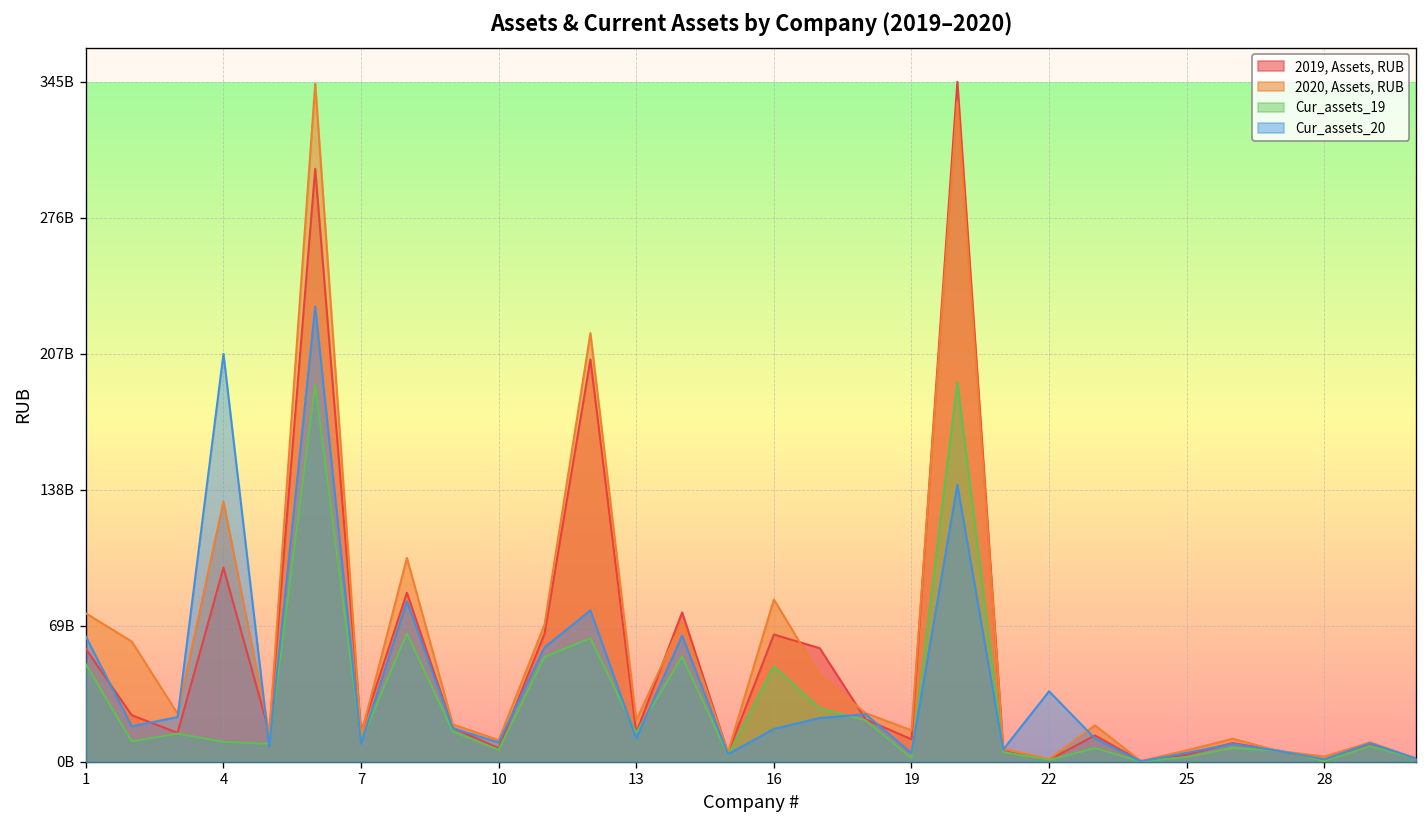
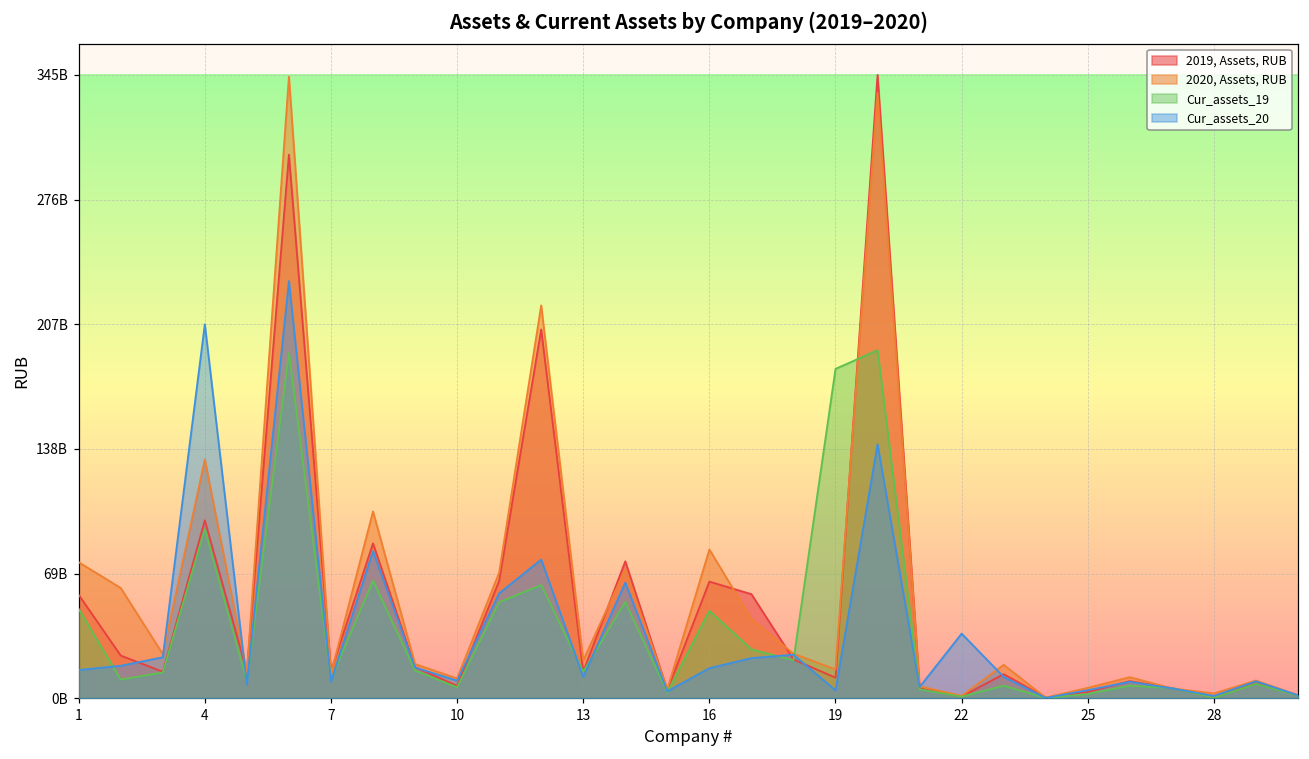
Cur_assets_20, 1: 64000000000 -> 16000000000
Cur_assets_19, 4: 10000000000 -> 94000000000
Cur_assets_19, 19: 2000000000 -> 182000000000
